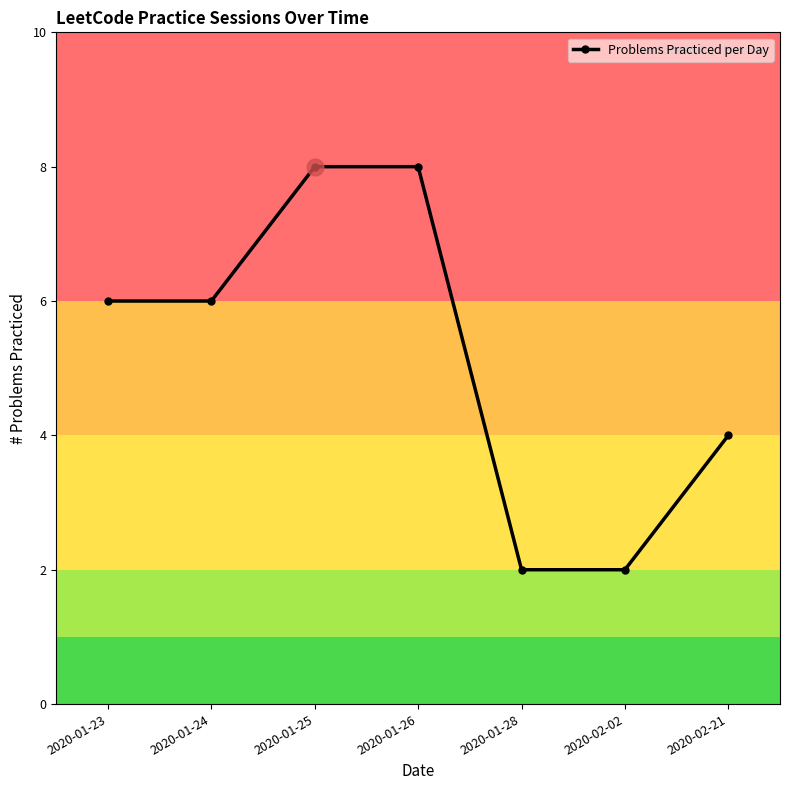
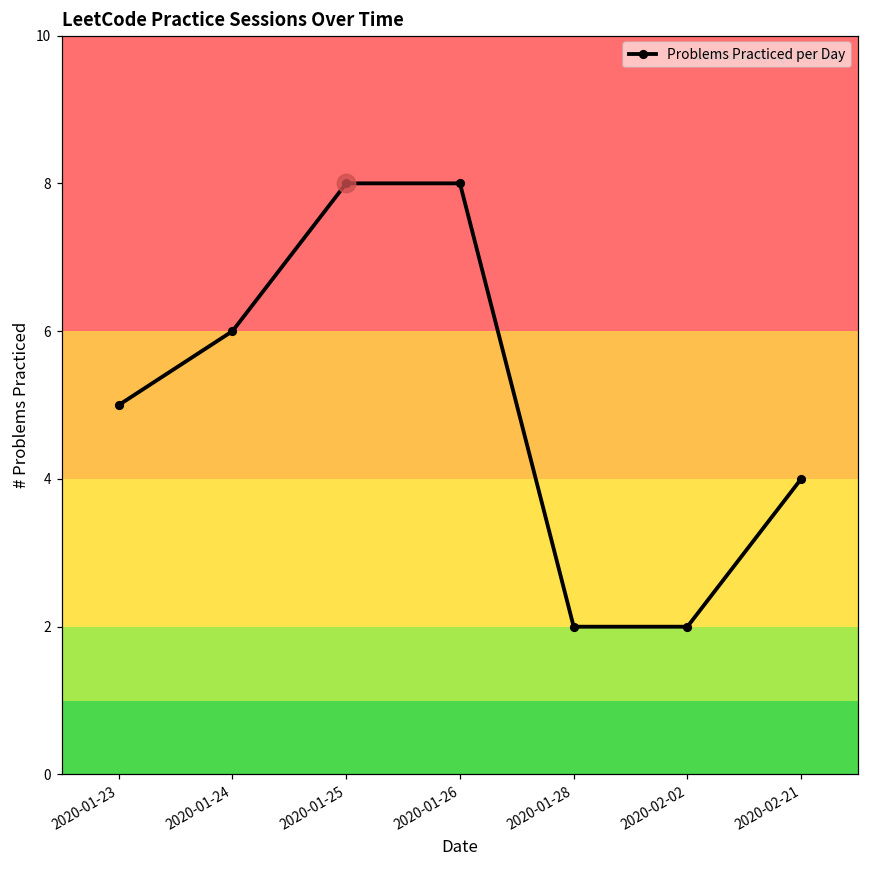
Problems Practiced per Day, 2020-01-23: 6 -> 5
